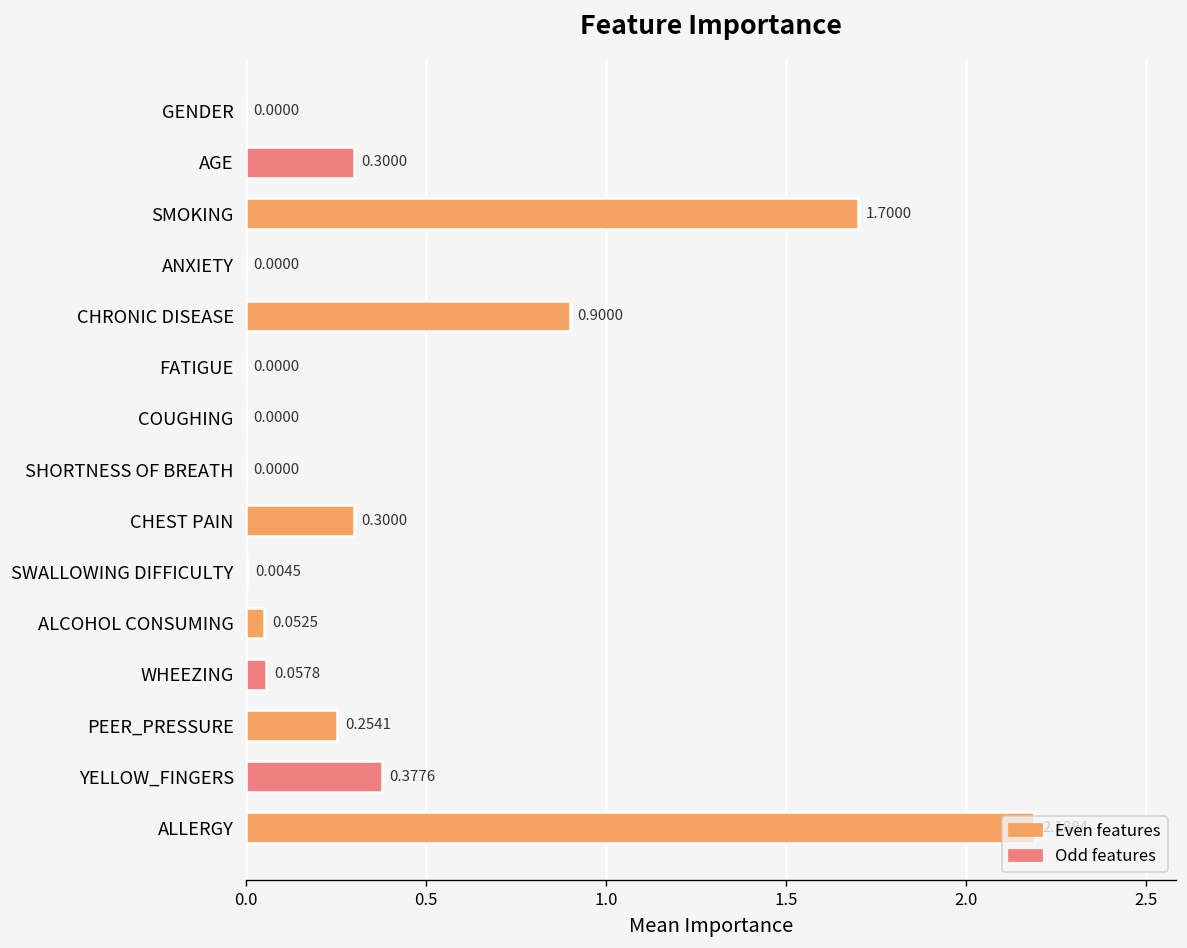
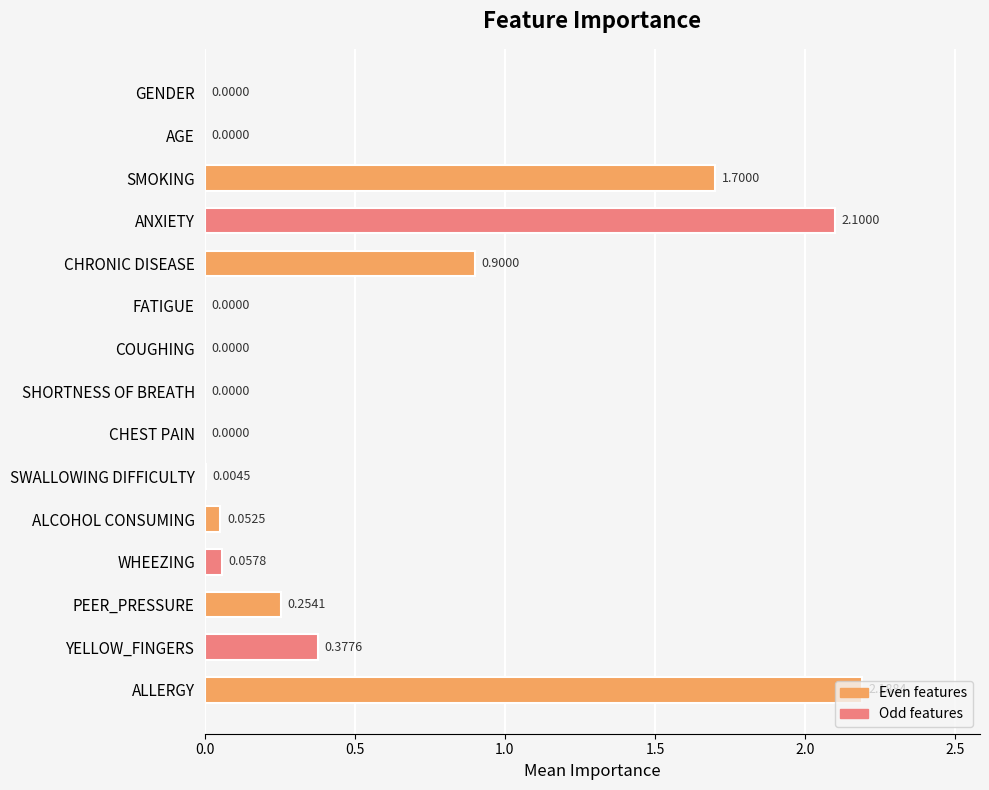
AGE: 0.3000 -> 0.0000
ANXIETY: 0.0000 -> 2.1000
CHEST PAIN: 0.3000 -> 0.0000
